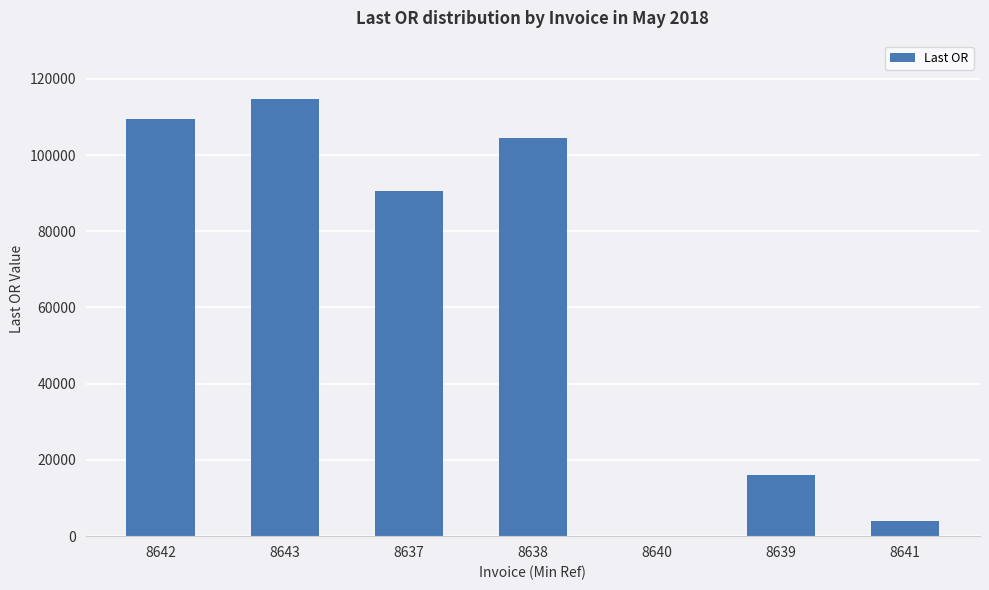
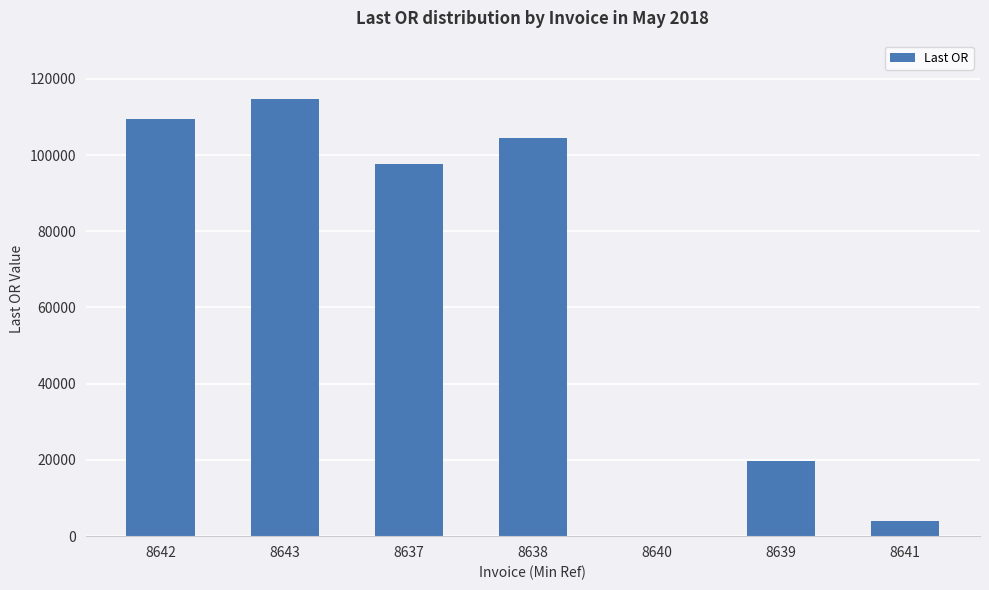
8637: 91000 -> 98000
8639: 16000 -> 20000
